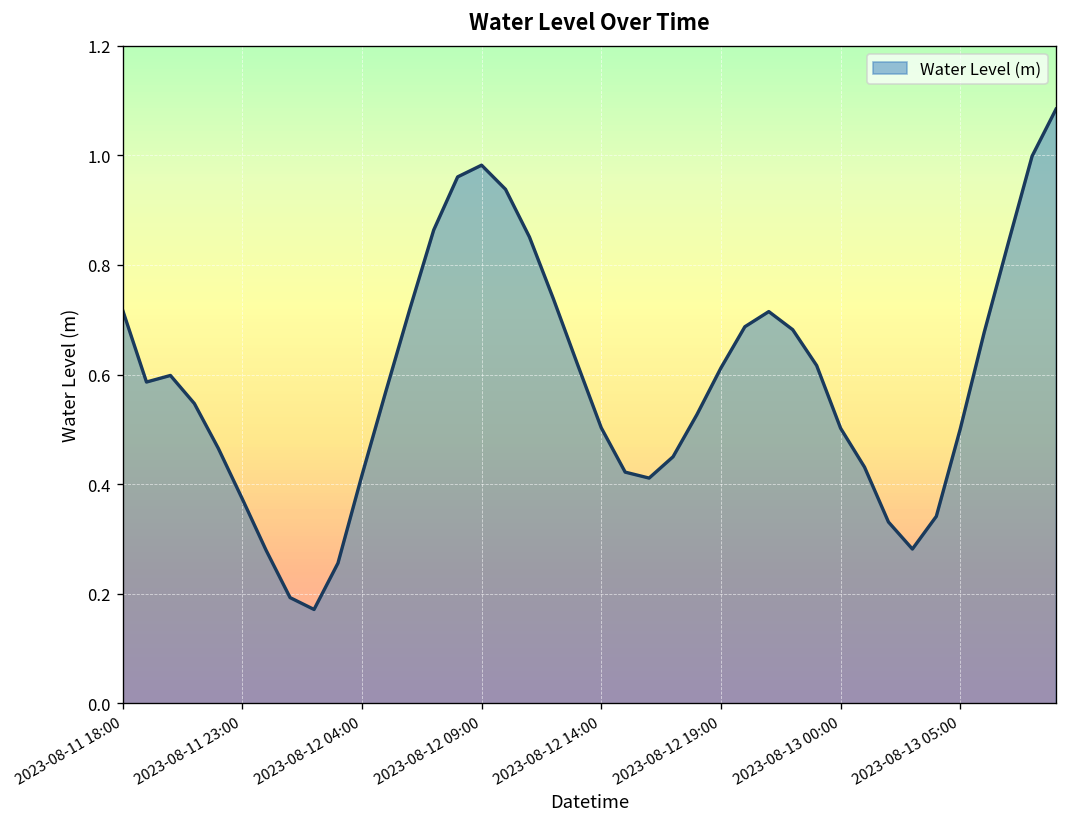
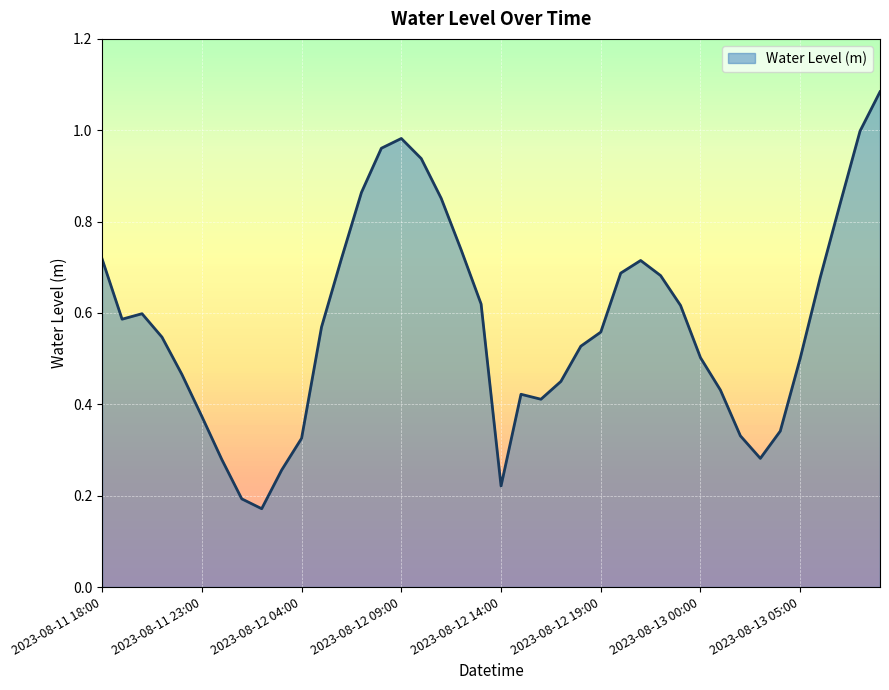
2023-08-12 04:00: 0.42 -> 0.33
2023-08-12 14:00: 0.50 -> 0.22
2023-08-12 19:00: 0.61 -> 0.56
